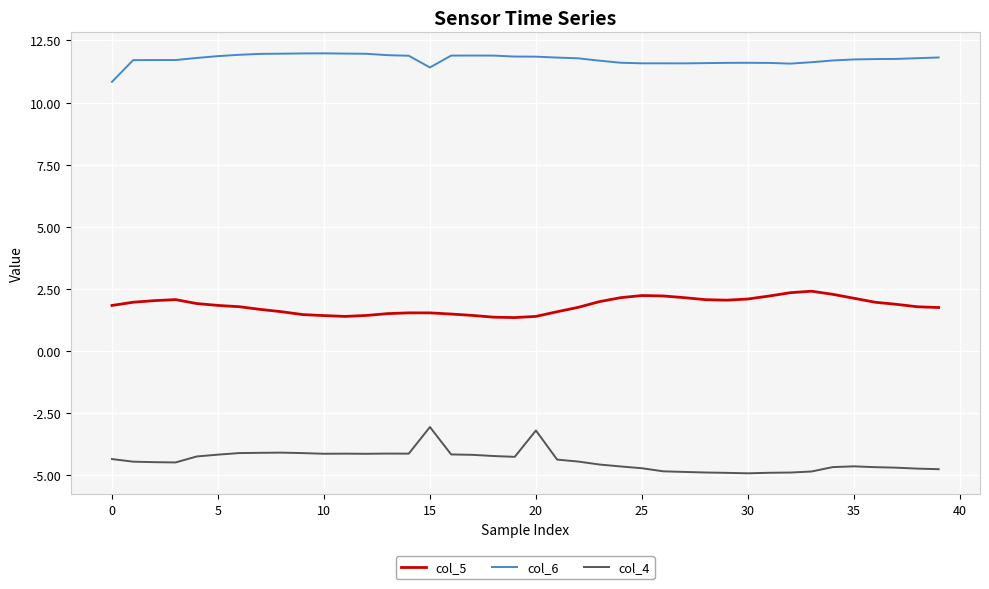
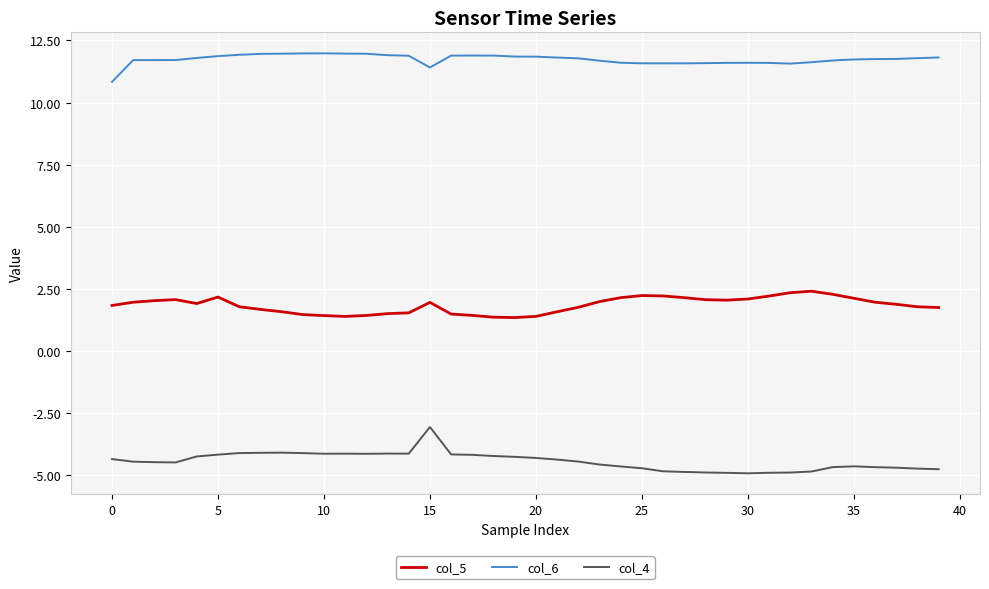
col_5, 5: 1.8 -> 2.2
col_5, 15: 1.5 -> 1.9
col_4, 20: -3.2 -> -4.3
